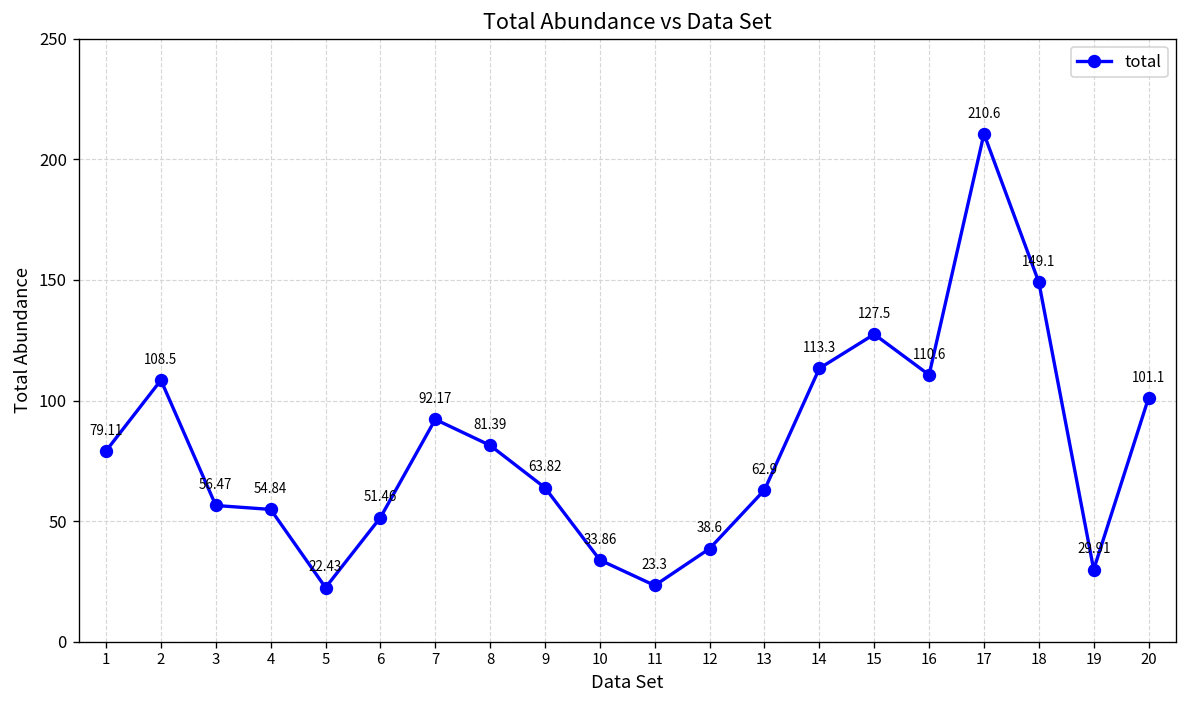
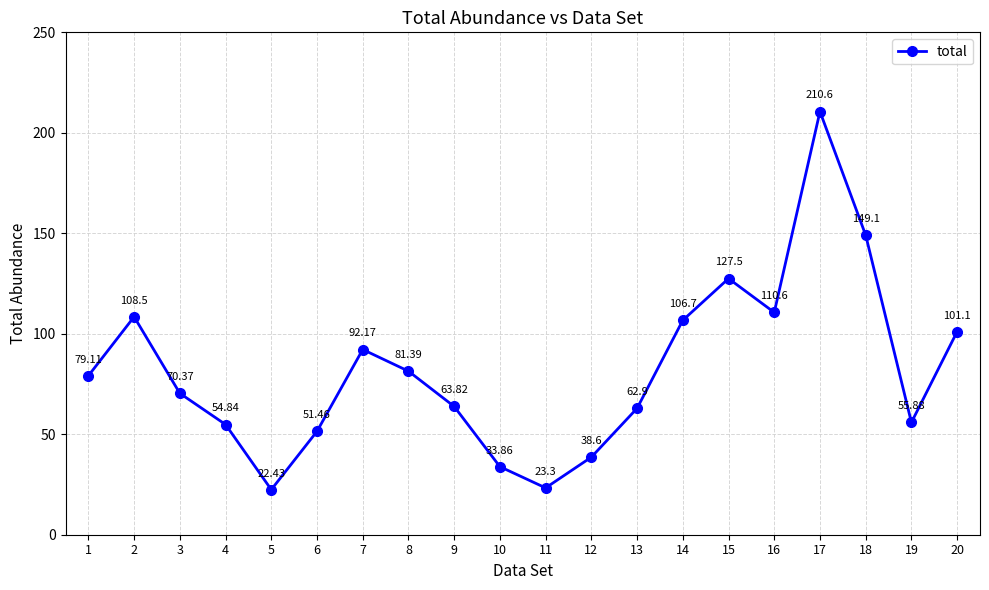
3: 56.47 -> 70.37
14: 113.3 -> 106.7
19: 29.91 -> 55.88
